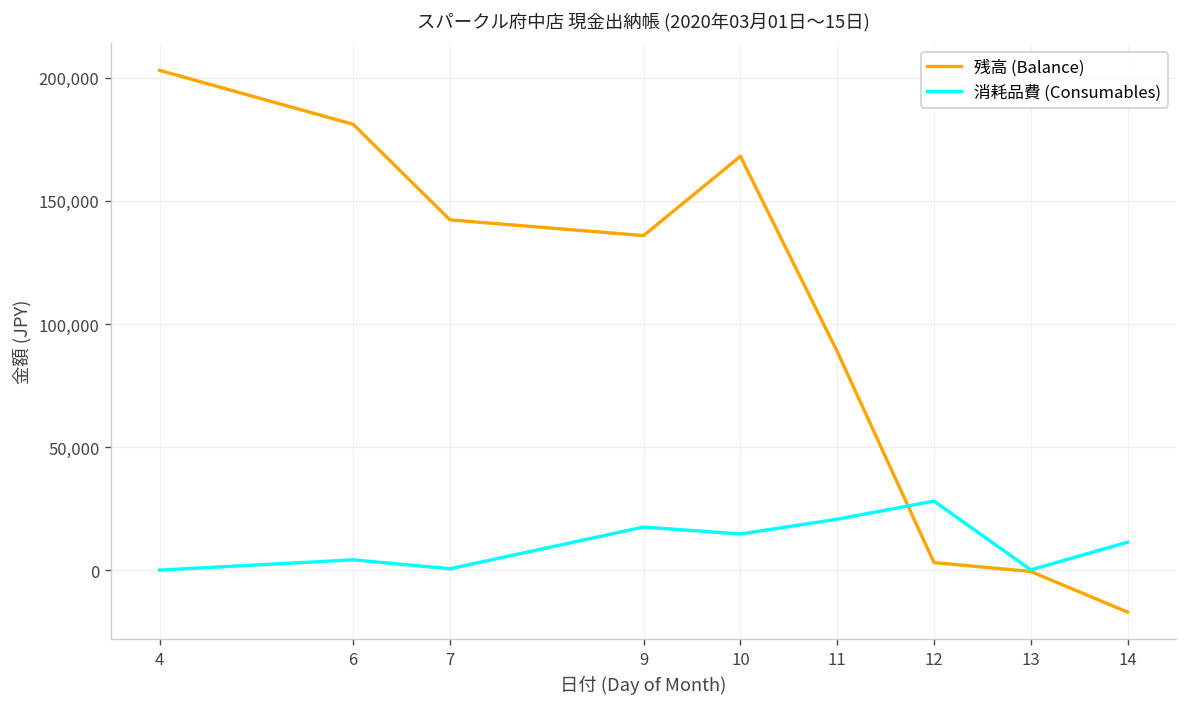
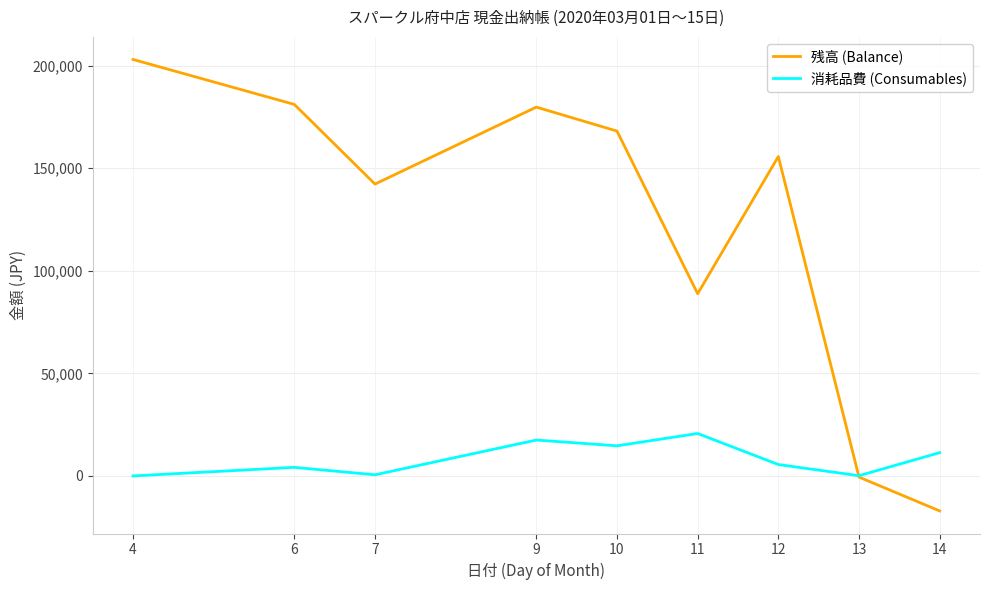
残高 (Balance), 9: 136,000 -> 180,000
残高 (Balance), 12: 3,000 -> 156,000
消耗品費 (Consumables), 12: 28,000 -> 6,000
